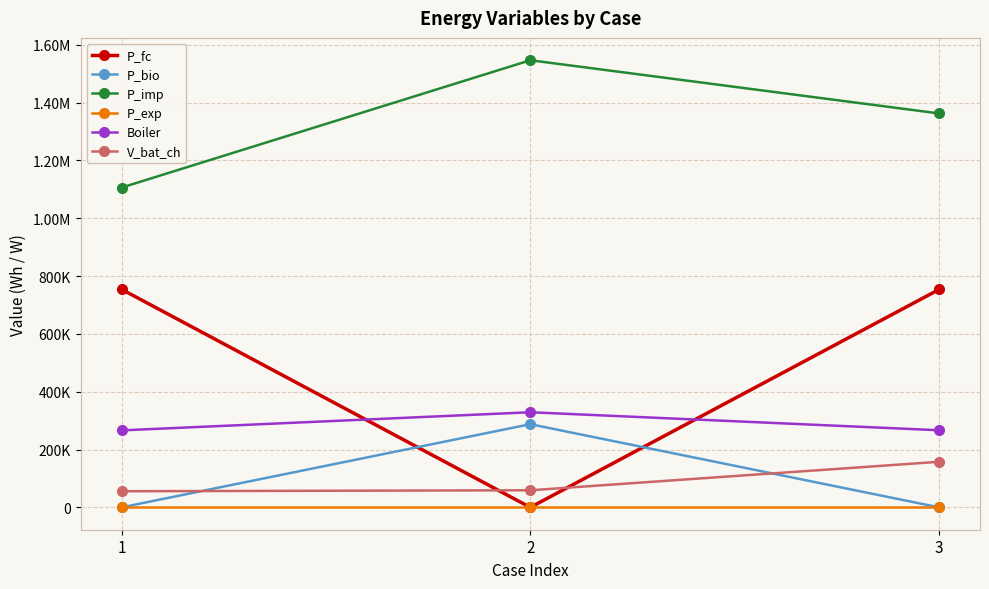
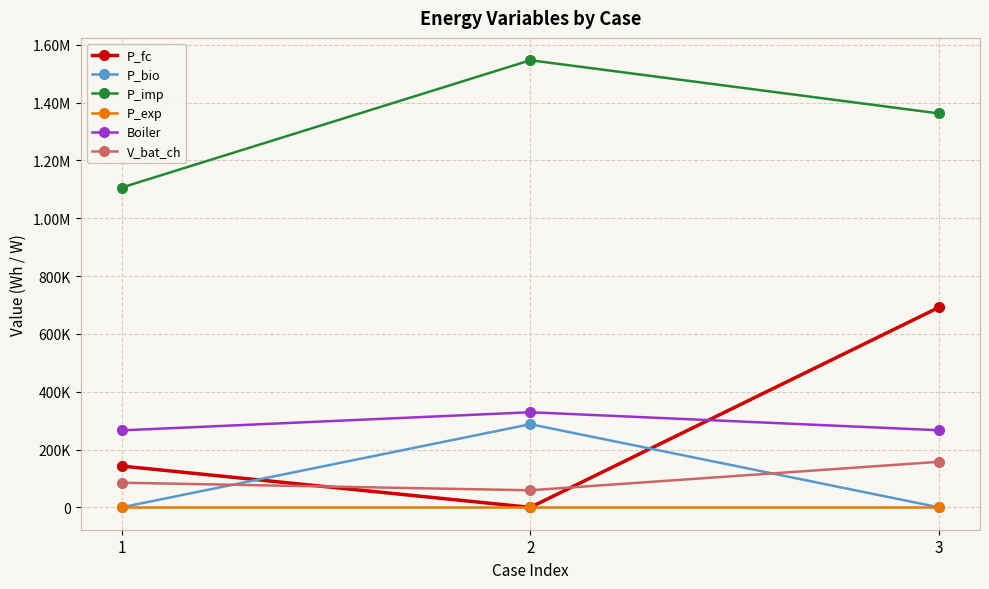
P_fc, 1: 750000 -> 140000
V_bat_ch, 1: 60000 -> 90000
P_fc, 3: 750000 -> 690000
